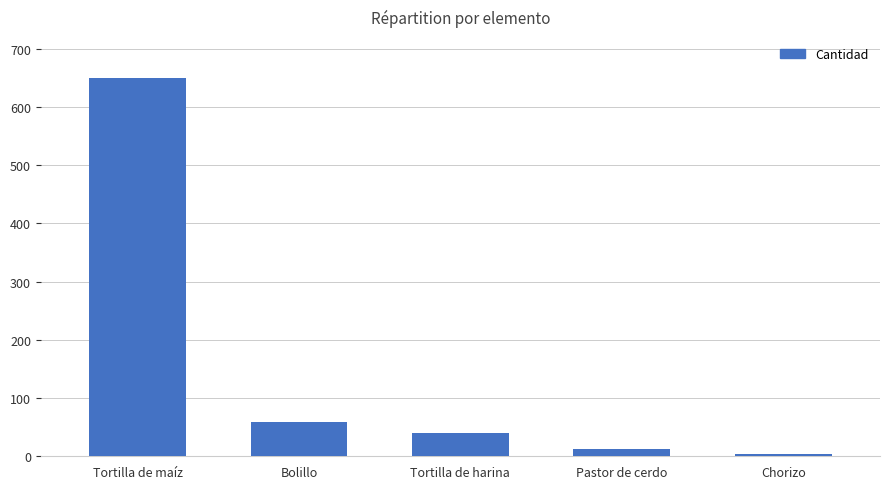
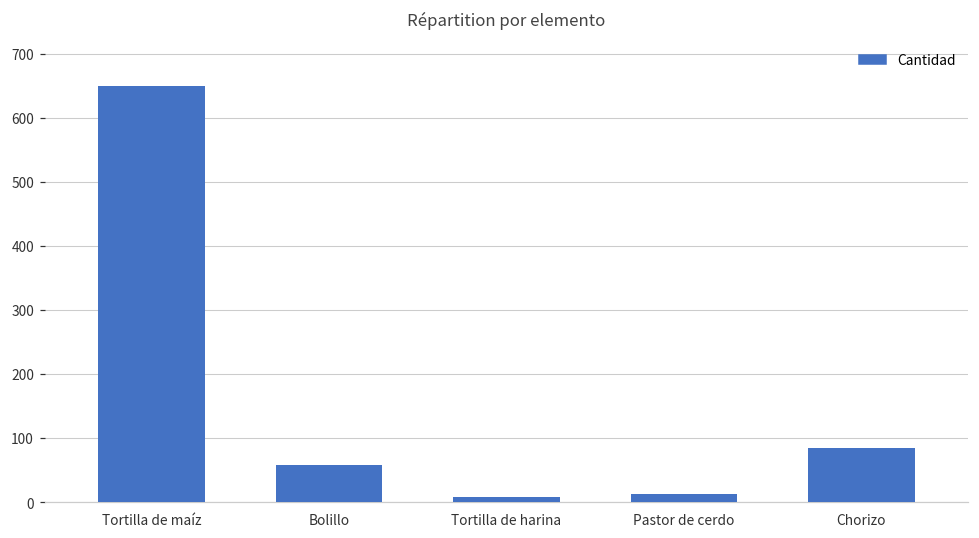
Tortilla de harina: 40 -> 10
Chorizo: 0 -> 80
